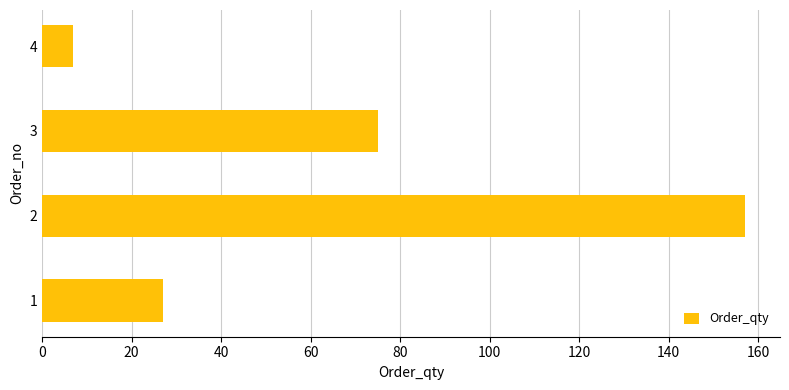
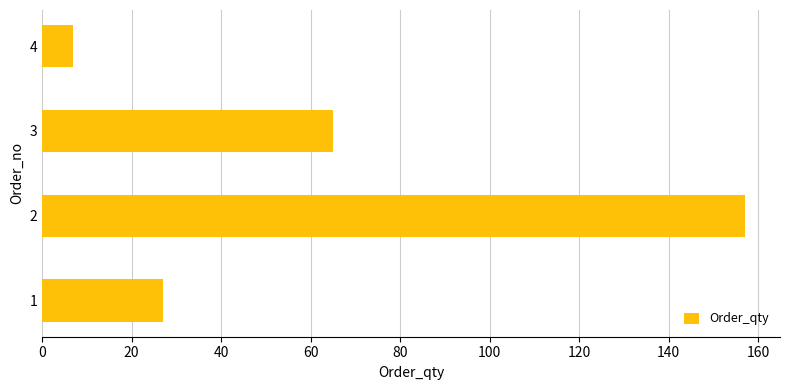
3: 75 -> 65
